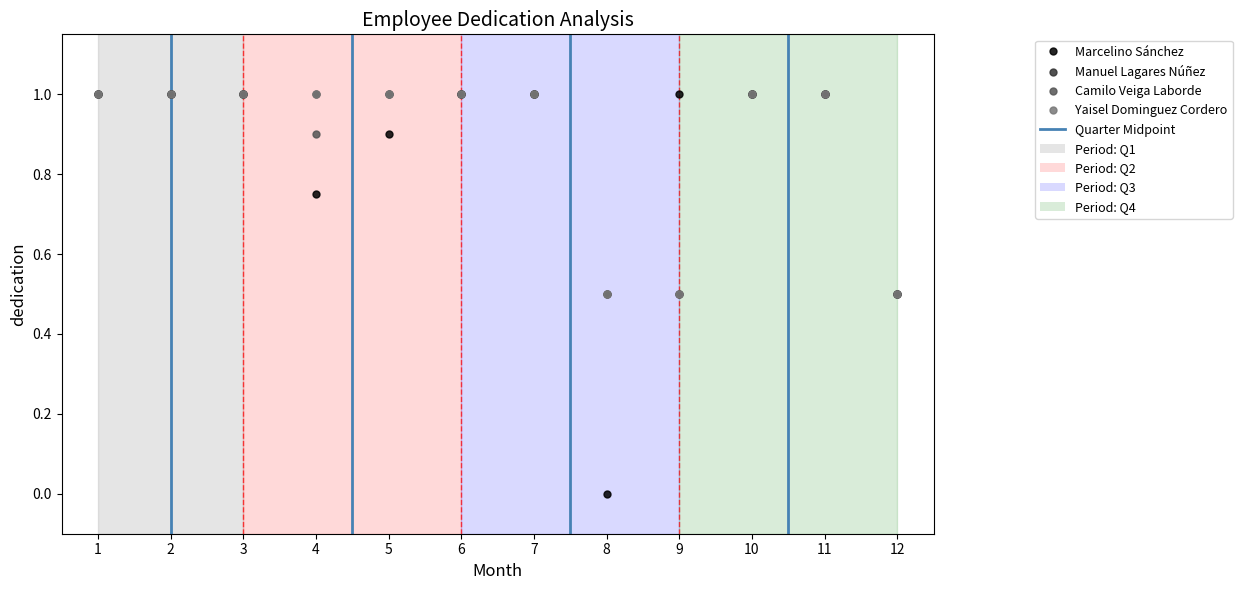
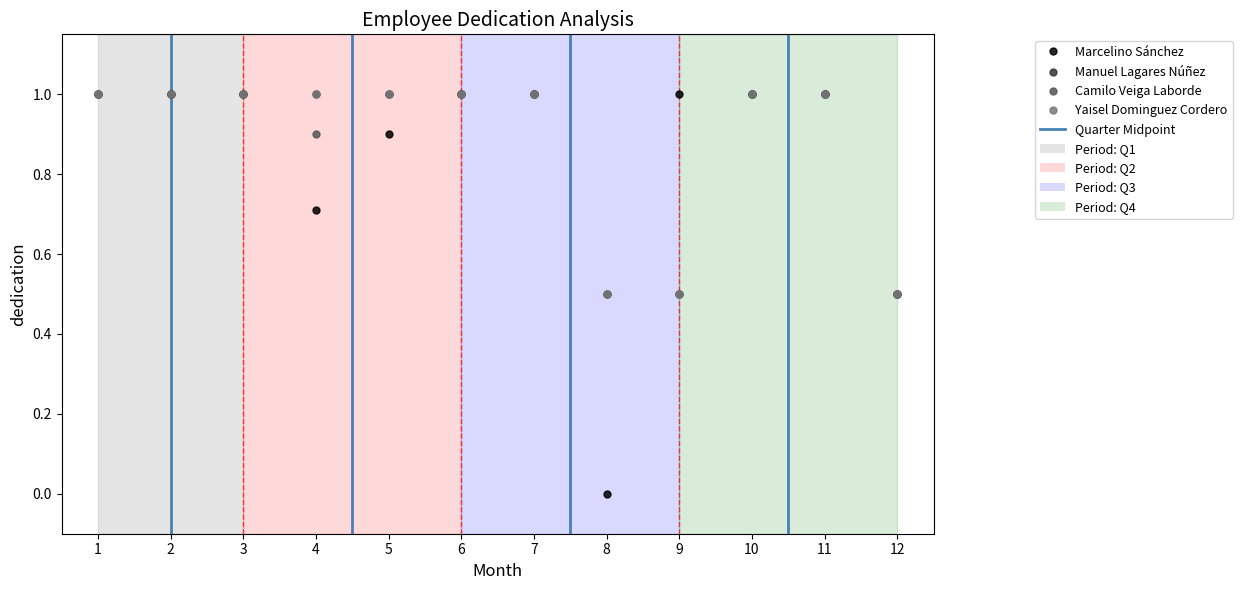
Marcelino Sánchez, 4: 0.75 -> 0.71
